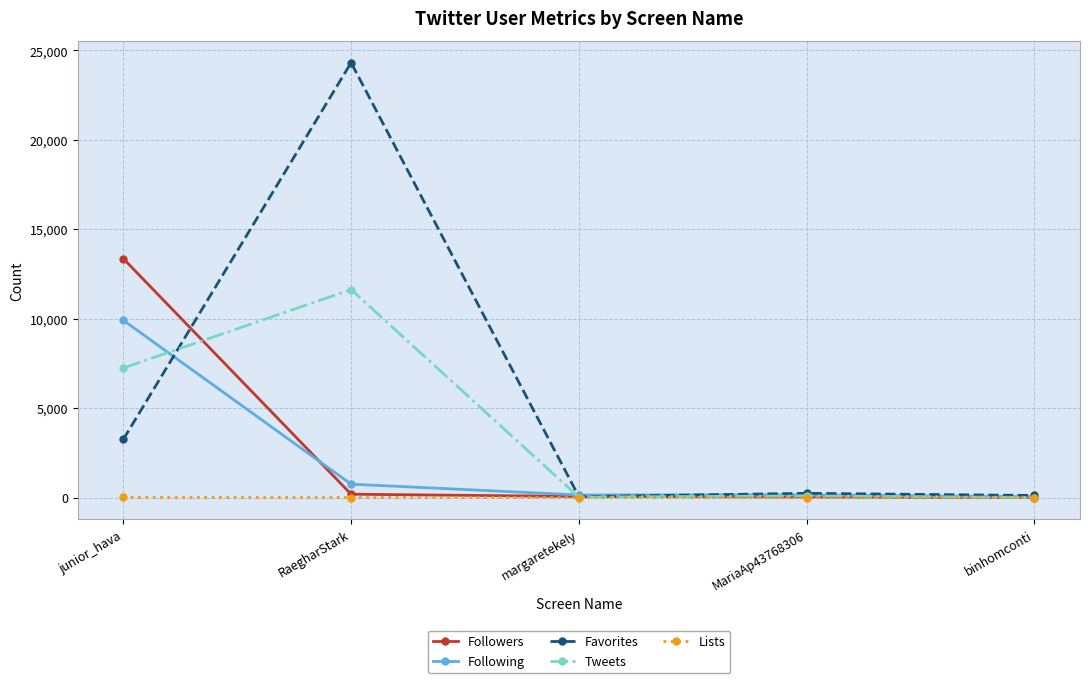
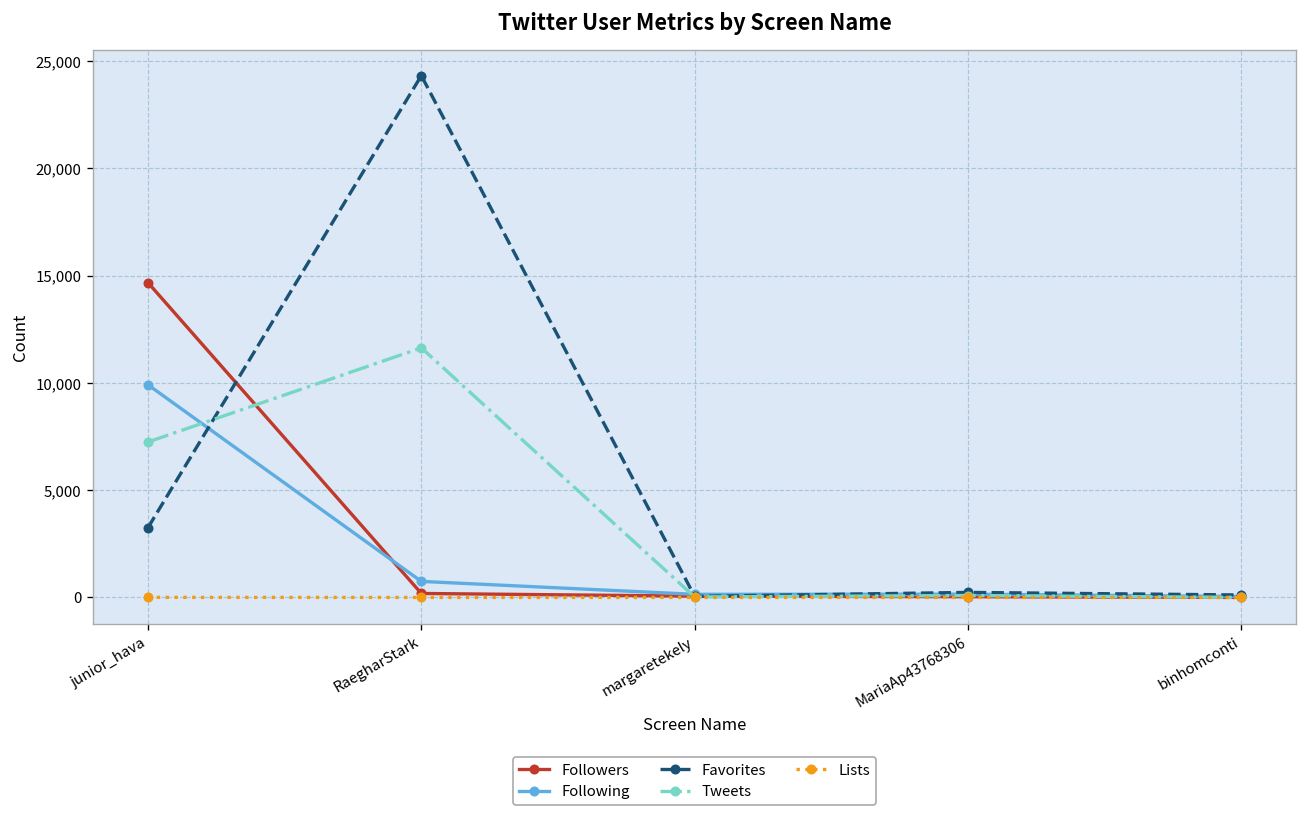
Followers, junior_hava: 13,400 -> 14,700
